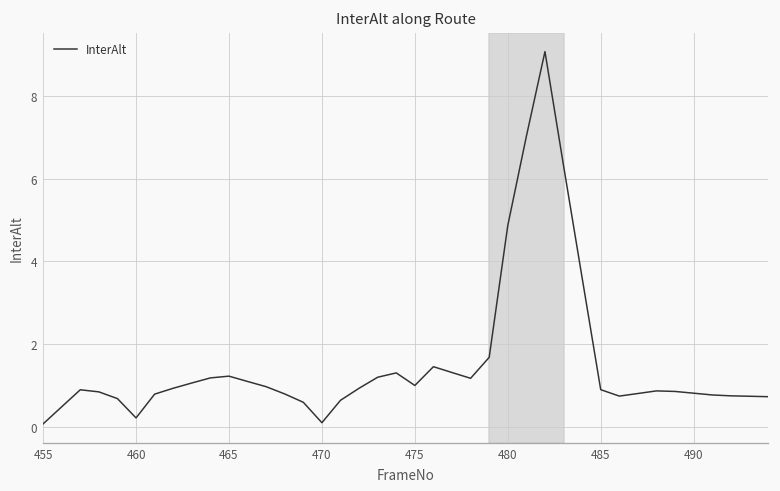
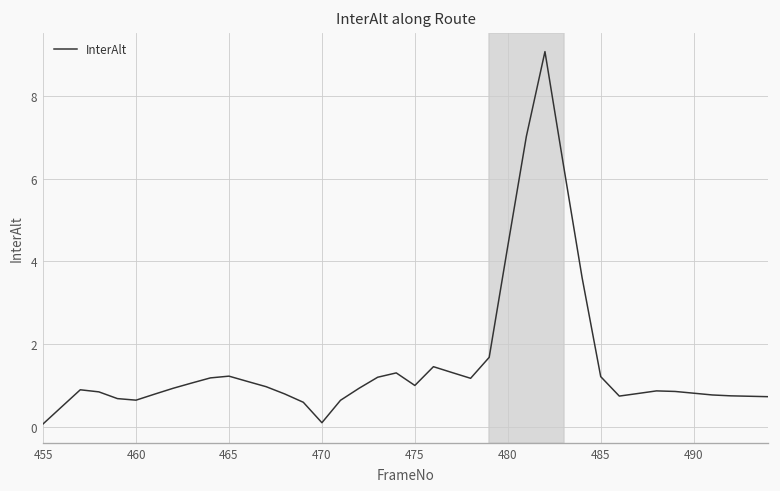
460: 0.2 -> 0.6
480: 4.9 -> 4.4
485: 0.9 -> 1.2
